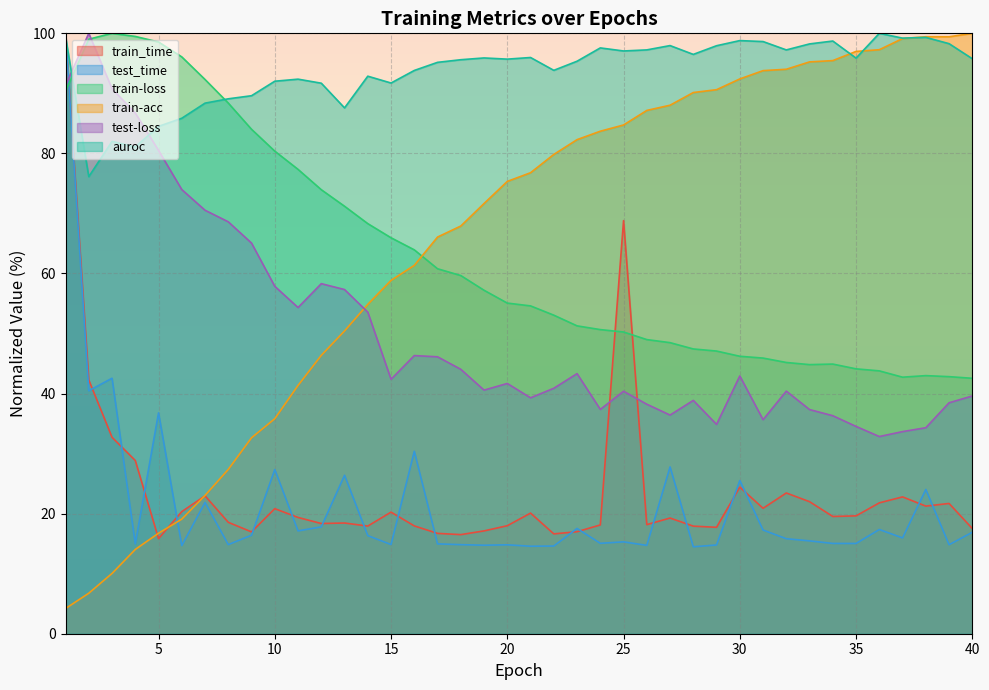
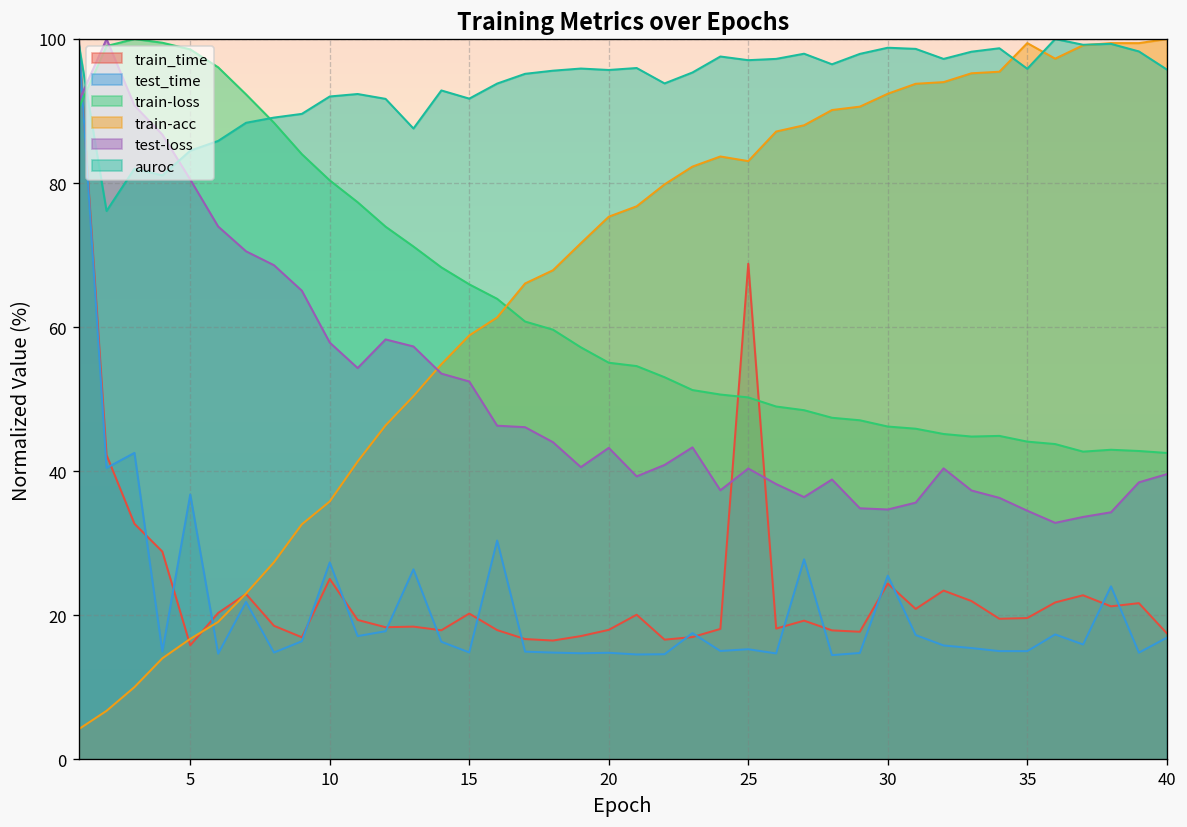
train_time, 10: 21 -> 25
test-loss, 15: 42 -> 52
test-loss, 20: 42 -> 43
train-acc, 25: 85 -> 83
test-loss, 30: 43 -> 35
train-acc, 35: 97 -> 99
